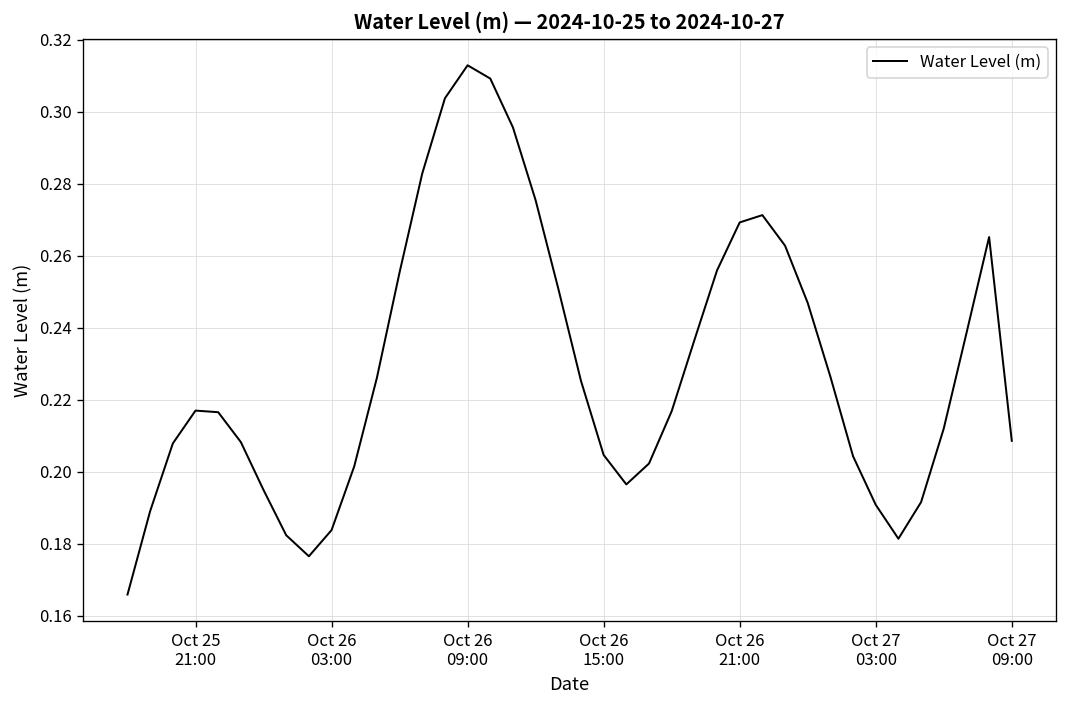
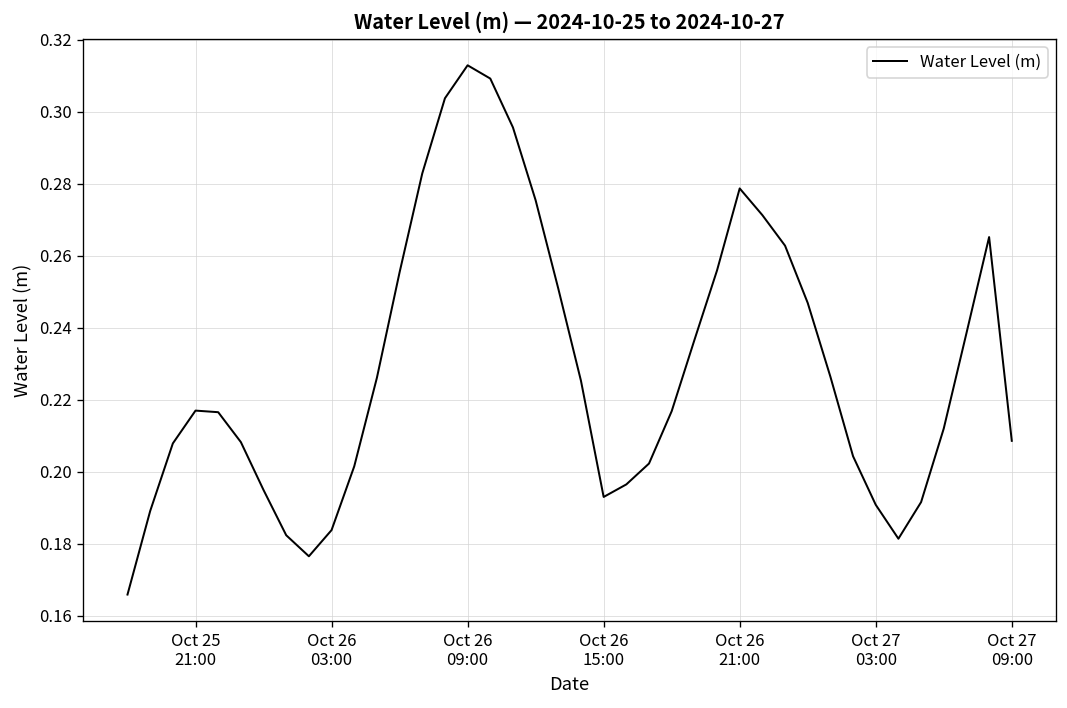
Oct 26 15:00: 0.205 -> 0.193
Oct 26 21:00: 0.269 -> 0.279
